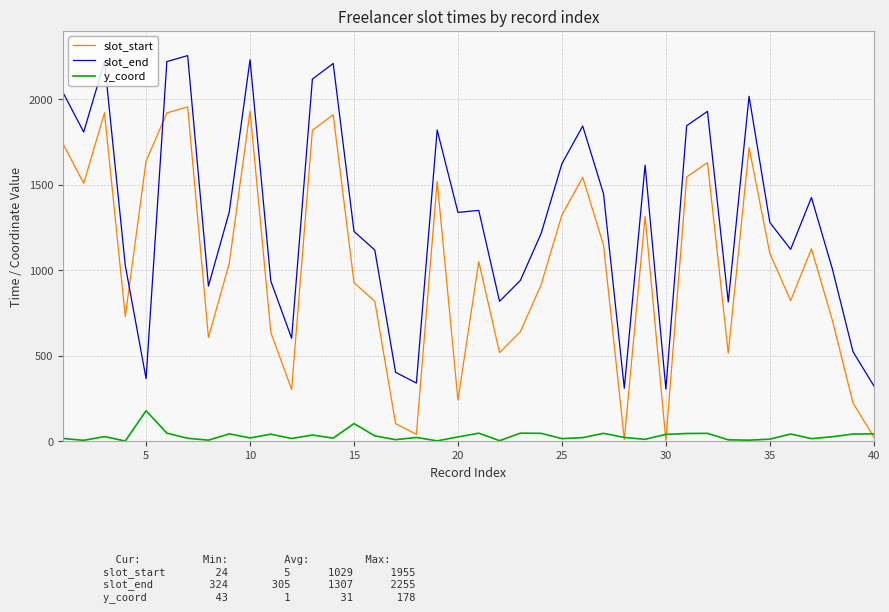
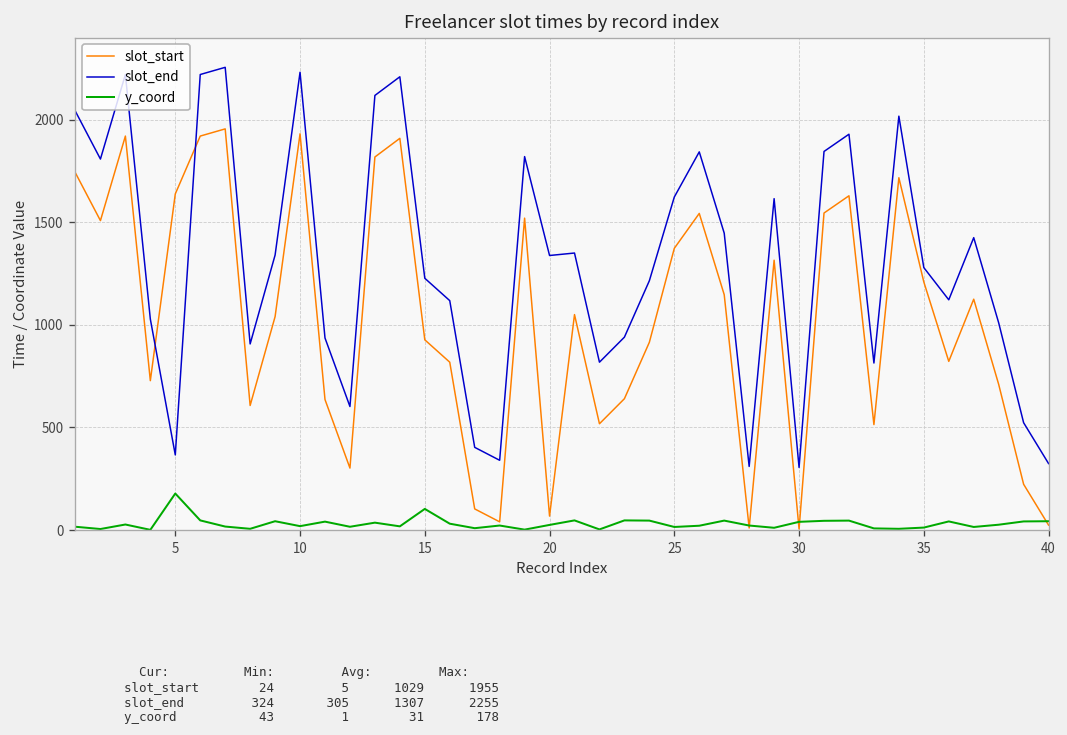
slot_start, 20: 240 -> 70
slot_start, 25: 1320 -> 1370
slot_start, 35: 1100 -> 1210
